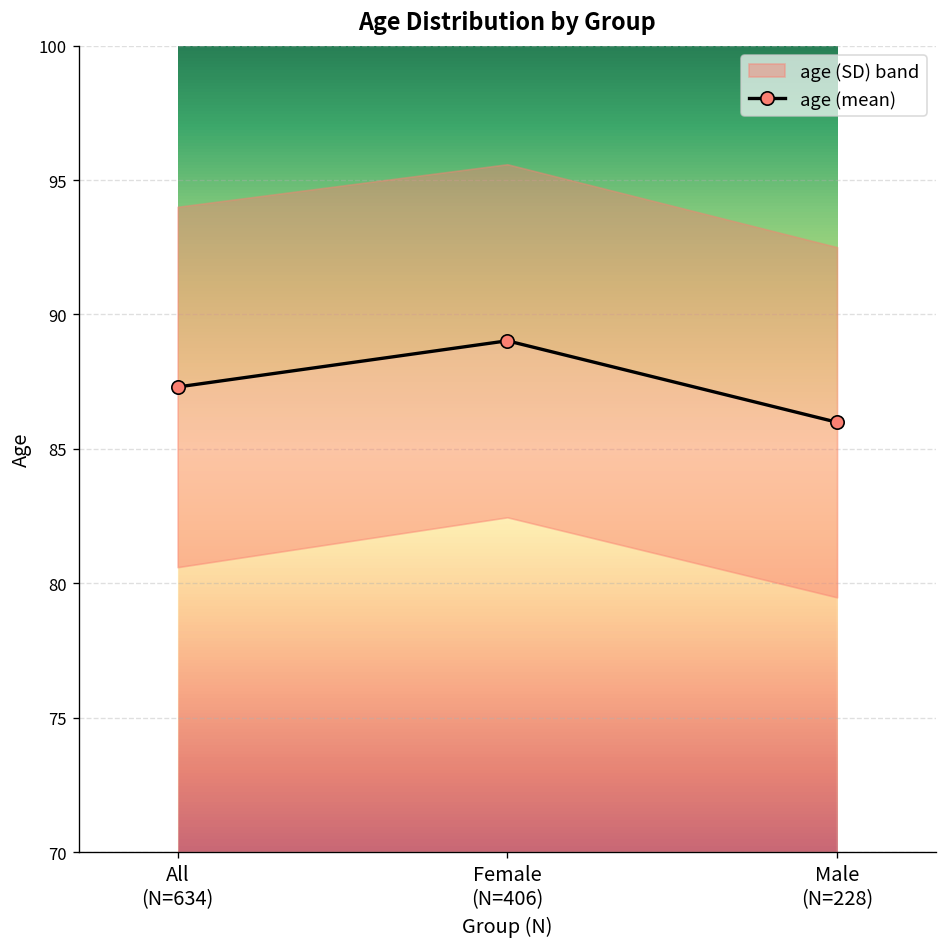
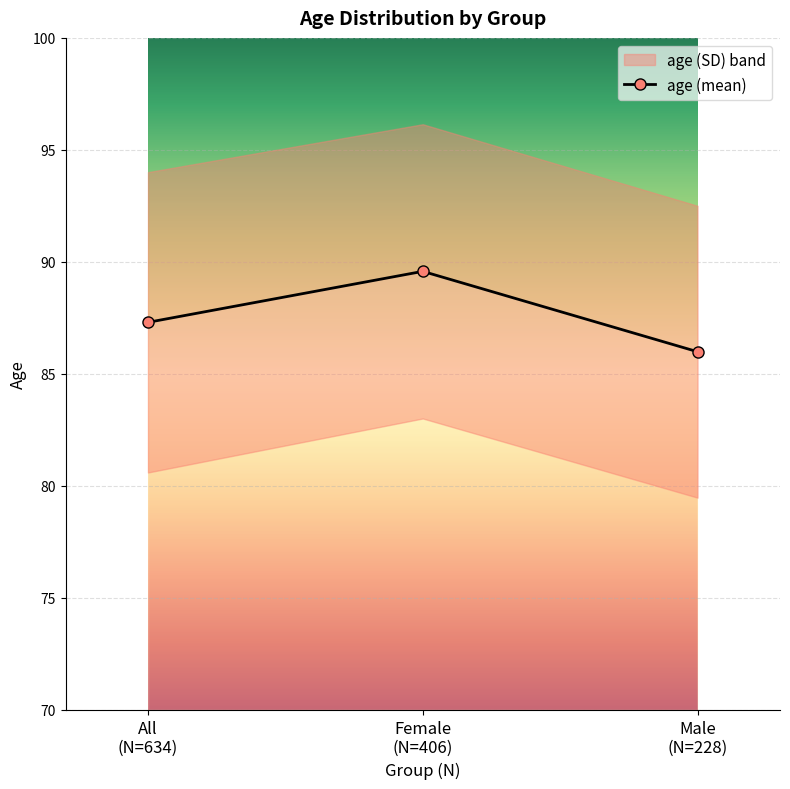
age (mean), Female (N=406): 89.0 -> 89.6
